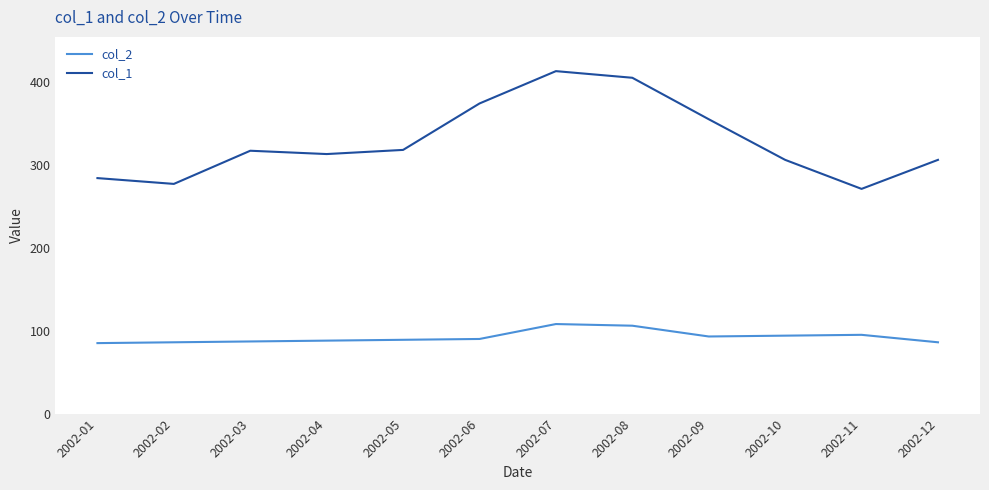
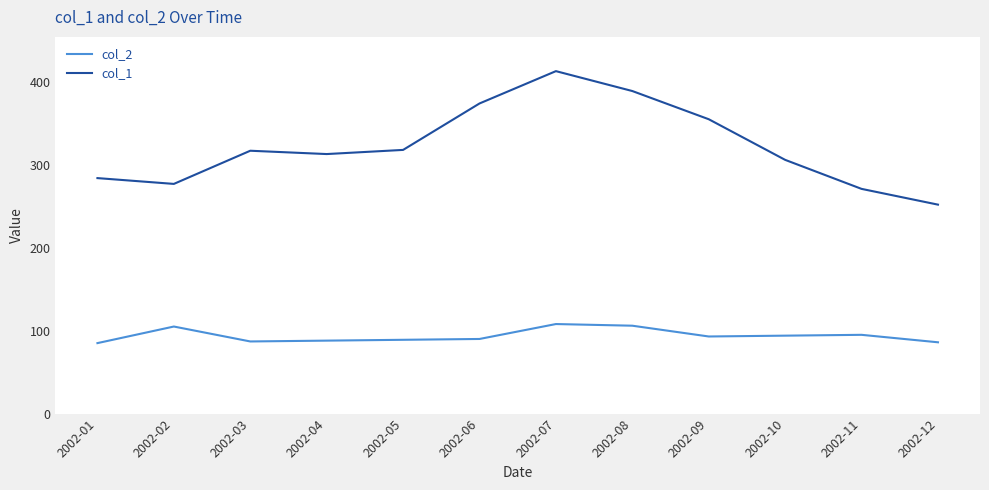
col_2, 2002-02: 90 -> 110
col_1, 2002-08: 410 -> 390
col_1, 2002-12: 310 -> 250
